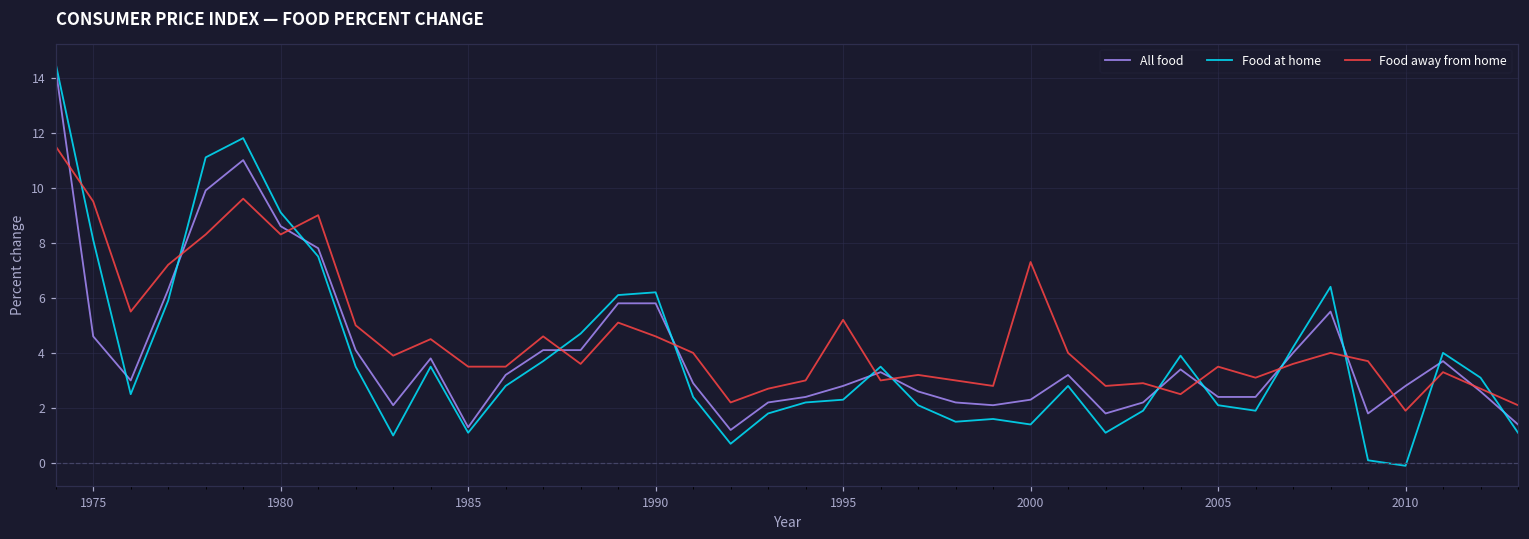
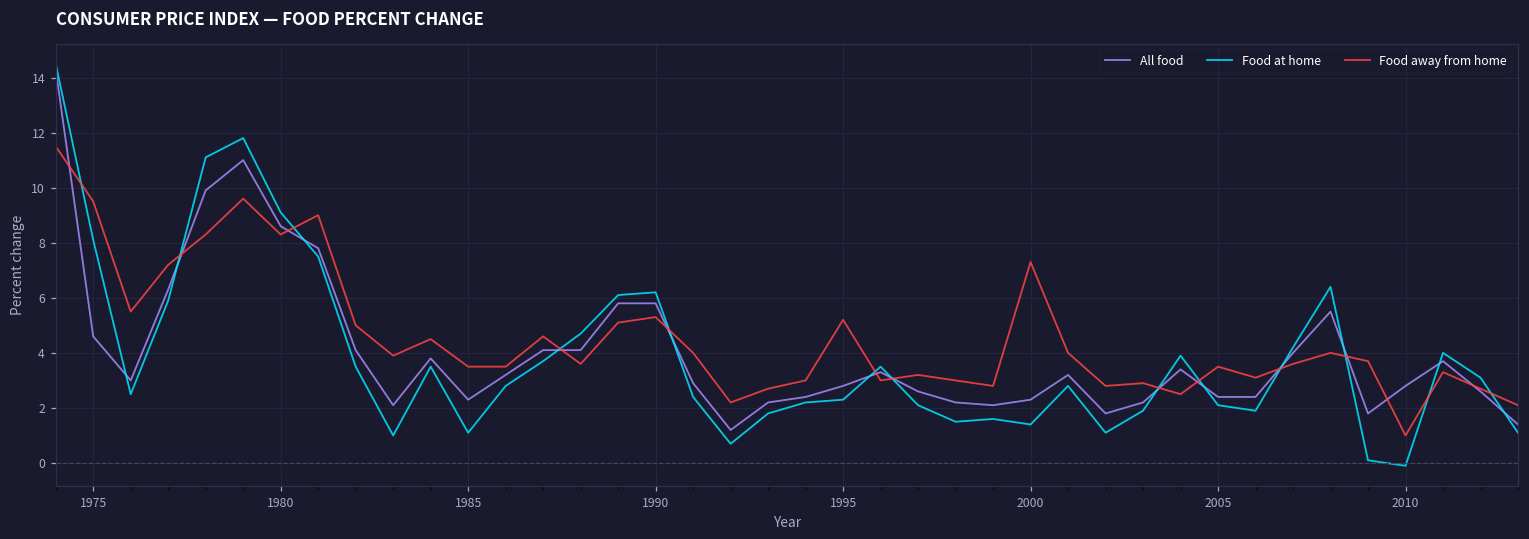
All food, 1985: 1.3 -> 2.3
Food away from home, 1990: 4.6 -> 5.3
Food away from home, 2010: 1.9 -> 1.0
